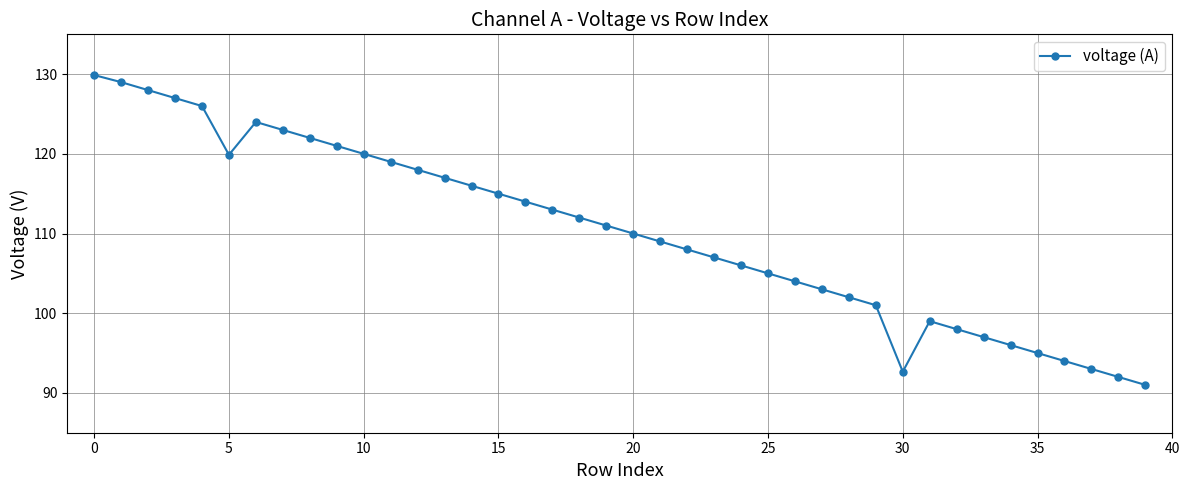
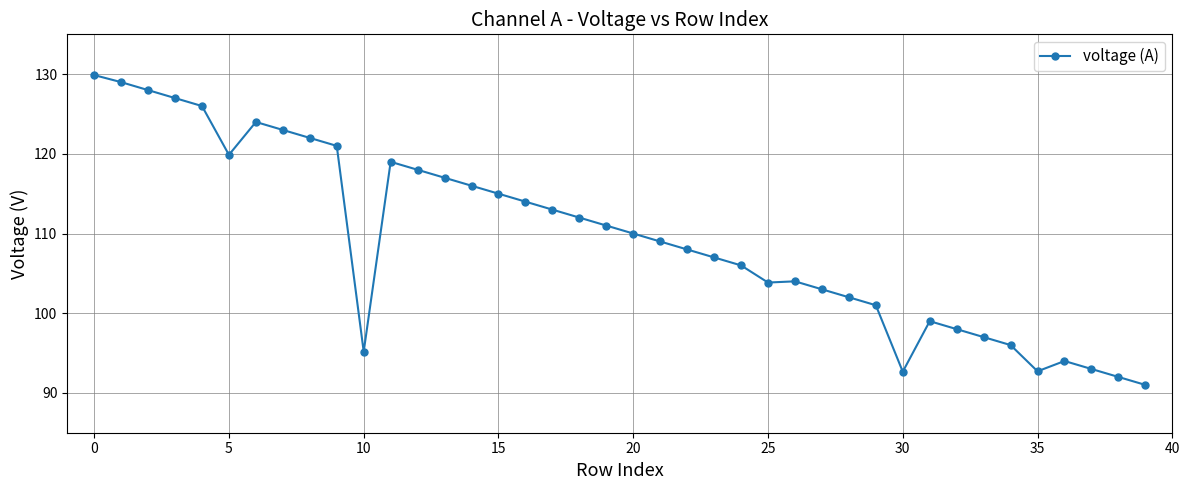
10: 120 -> 95
25: 105 -> 104
35: 95 -> 93
